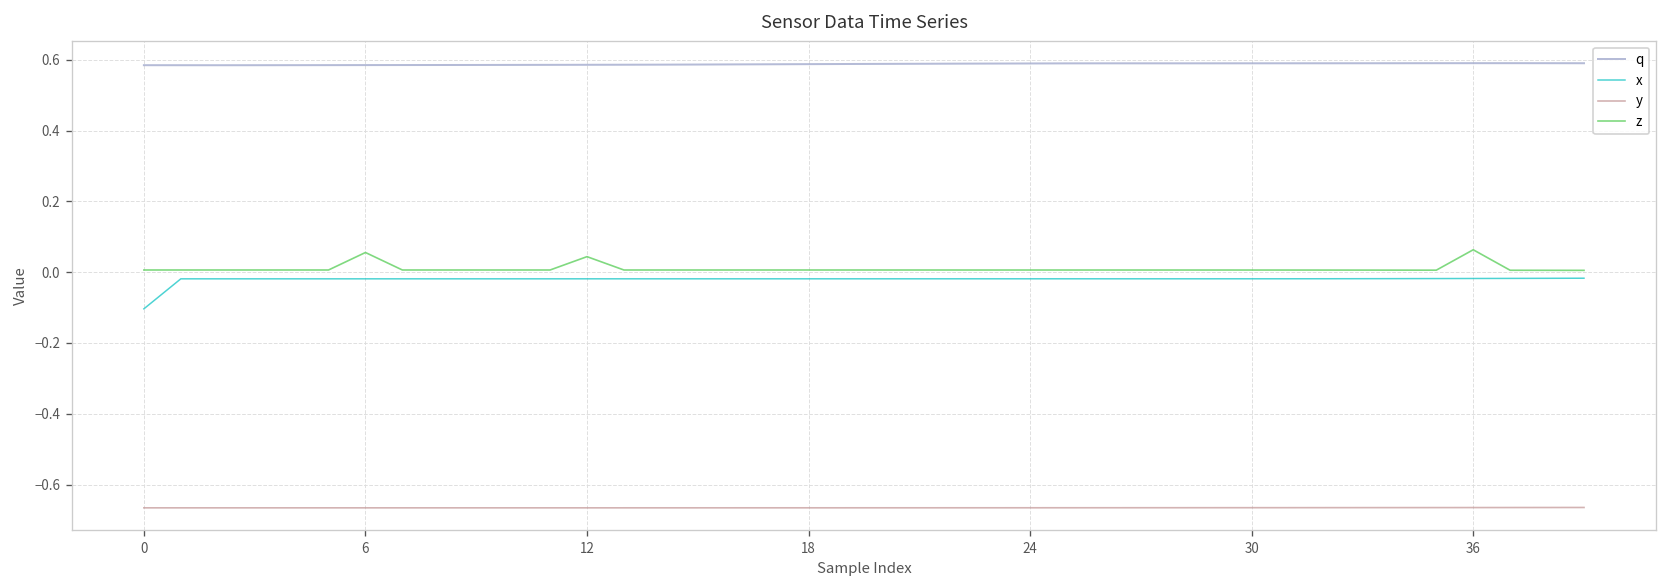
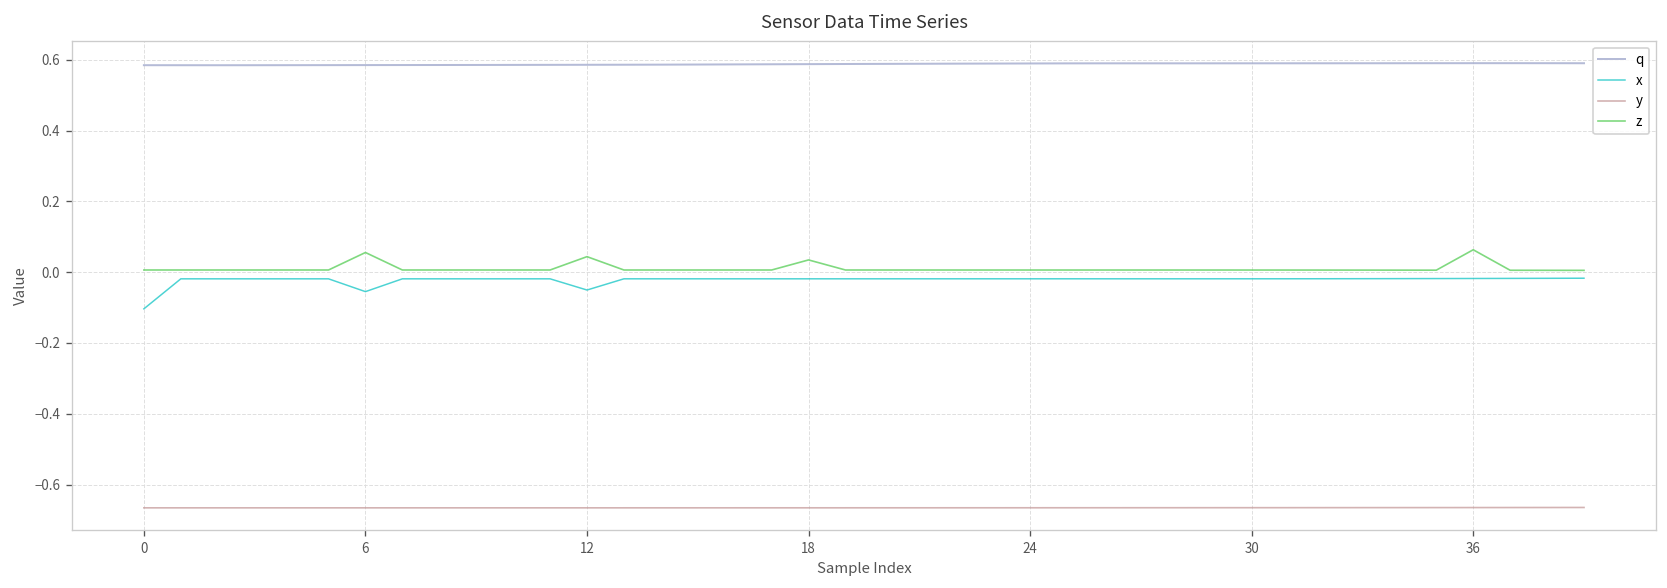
x, 6: -0.02 -> -0.05
x, 12: -0.02 -> -0.05
z, 18: 0.01 -> 0.03
